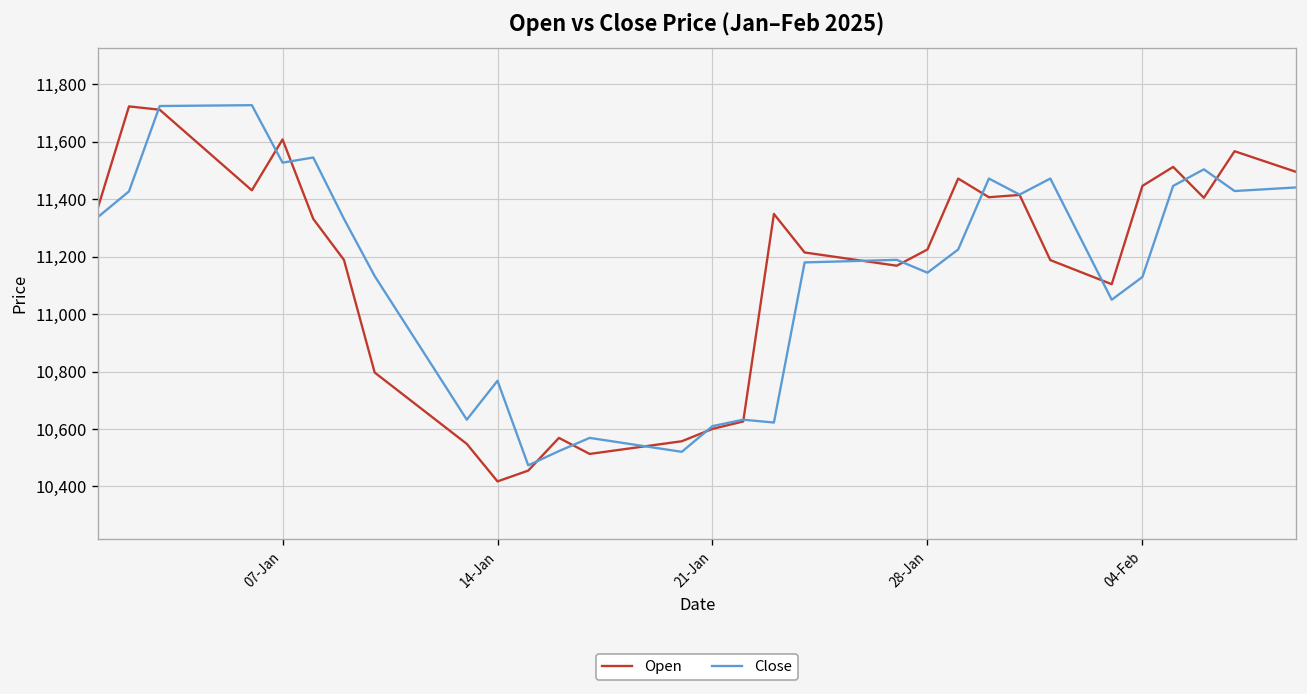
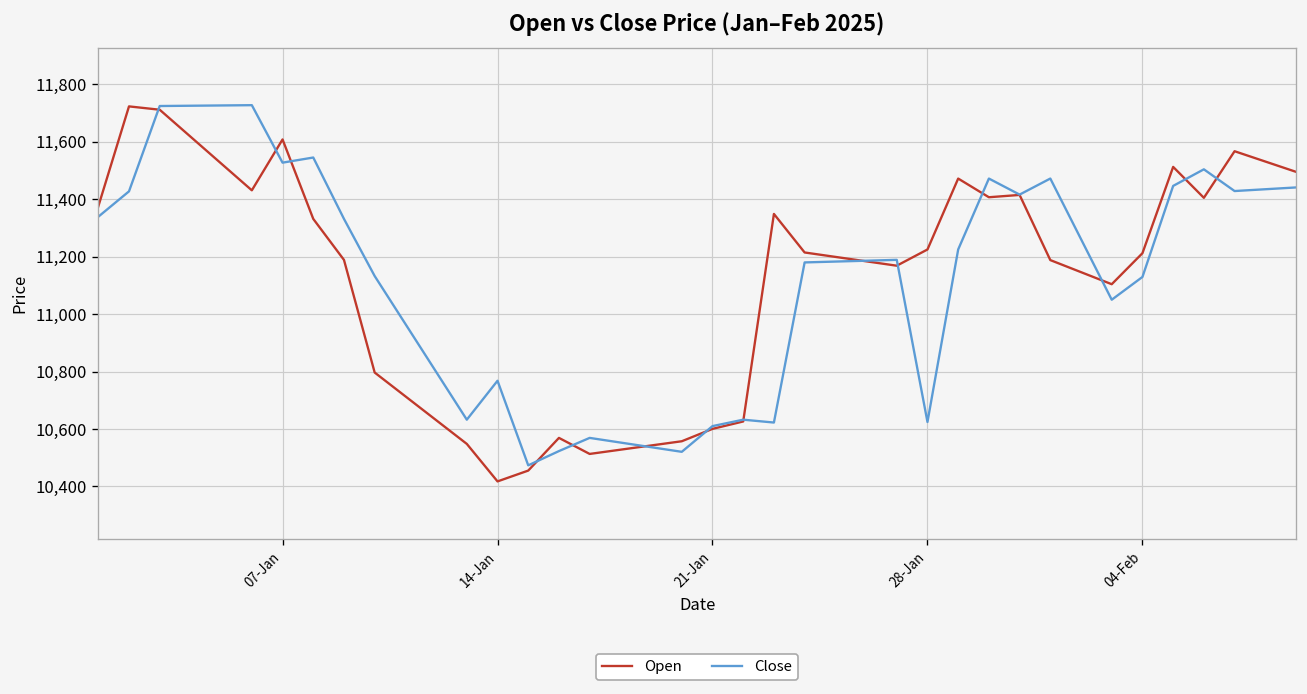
Close, 28-Jan: 11,140 -> 10,620
Open, 04-Feb: 11,450 -> 11,210
